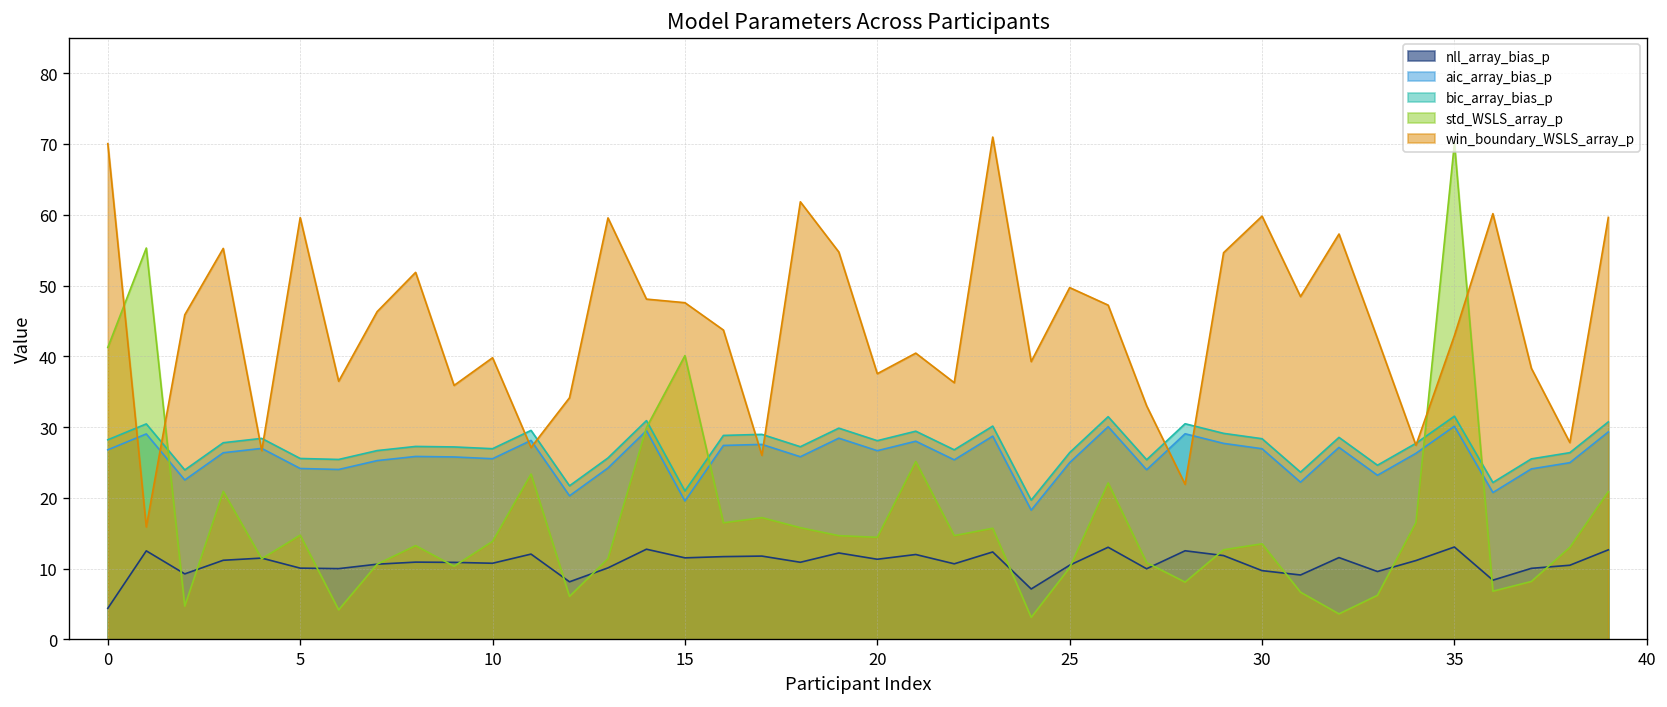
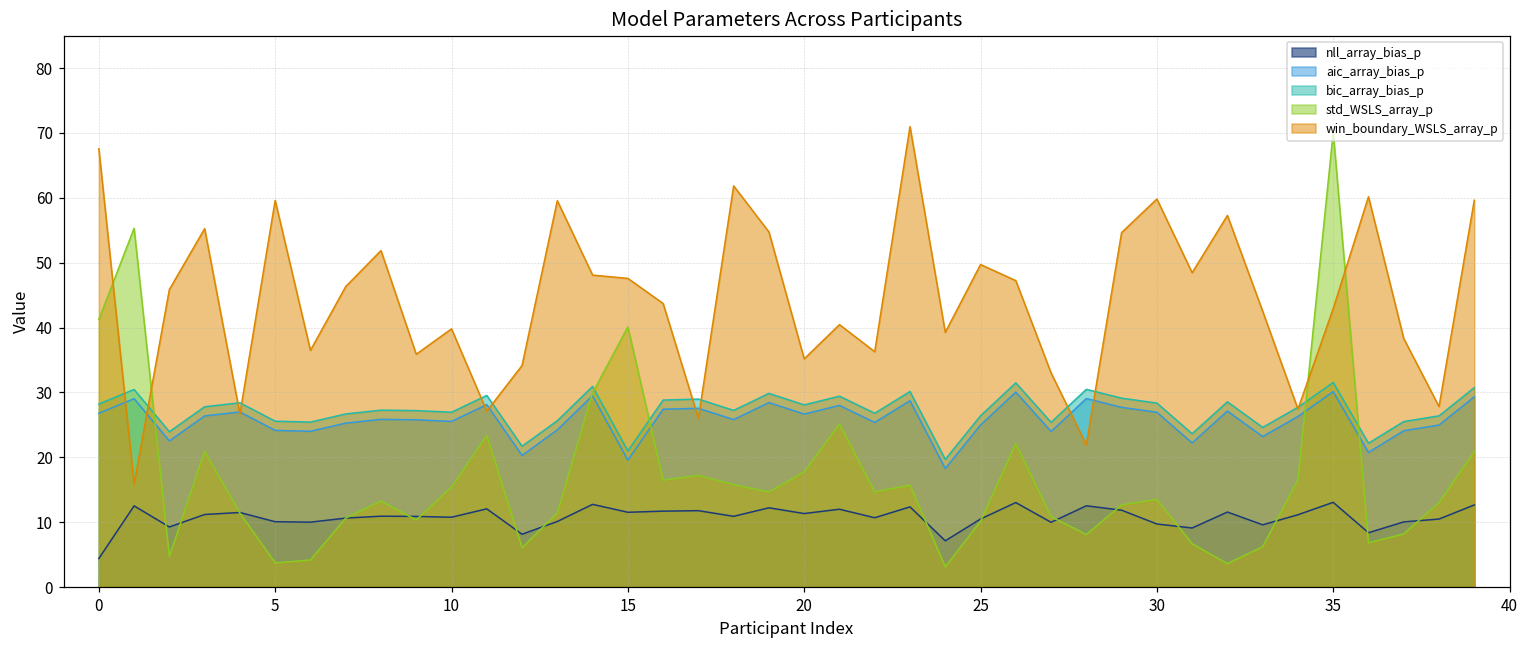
win_boundary_WSLS_array_p, 0: 70 -> 68
std_WSLS_array_p, 5: 15 -> 4
std_WSLS_array_p, 10: 14 -> 15
std_WSLS_array_p, 20: 14 -> 18
win_boundary_WSLS_array_p, 20: 38 -> 35
